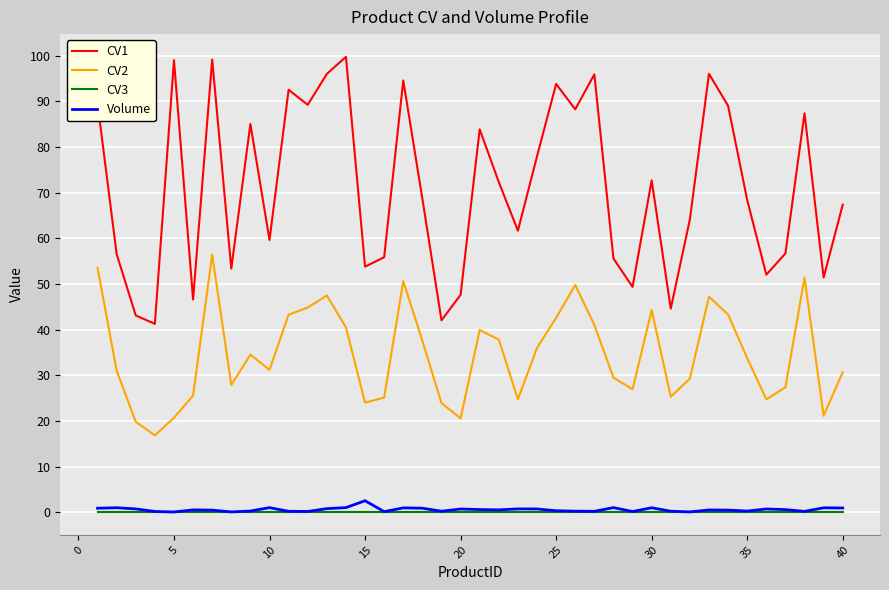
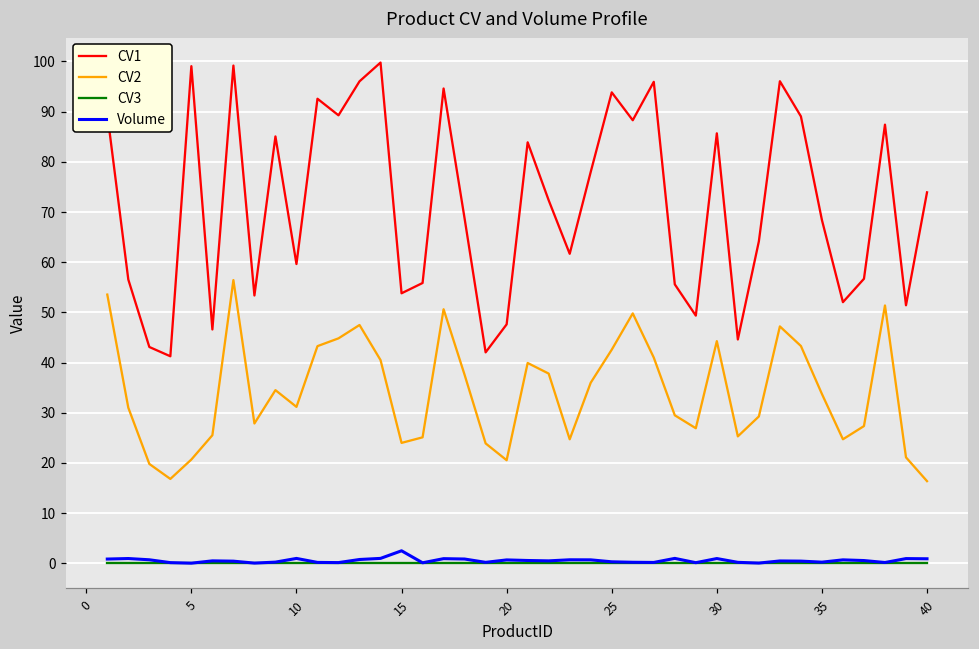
CV1, 30: 73 -> 86
CV1, 40: 67 -> 74
CV2, 40: 31 -> 16
